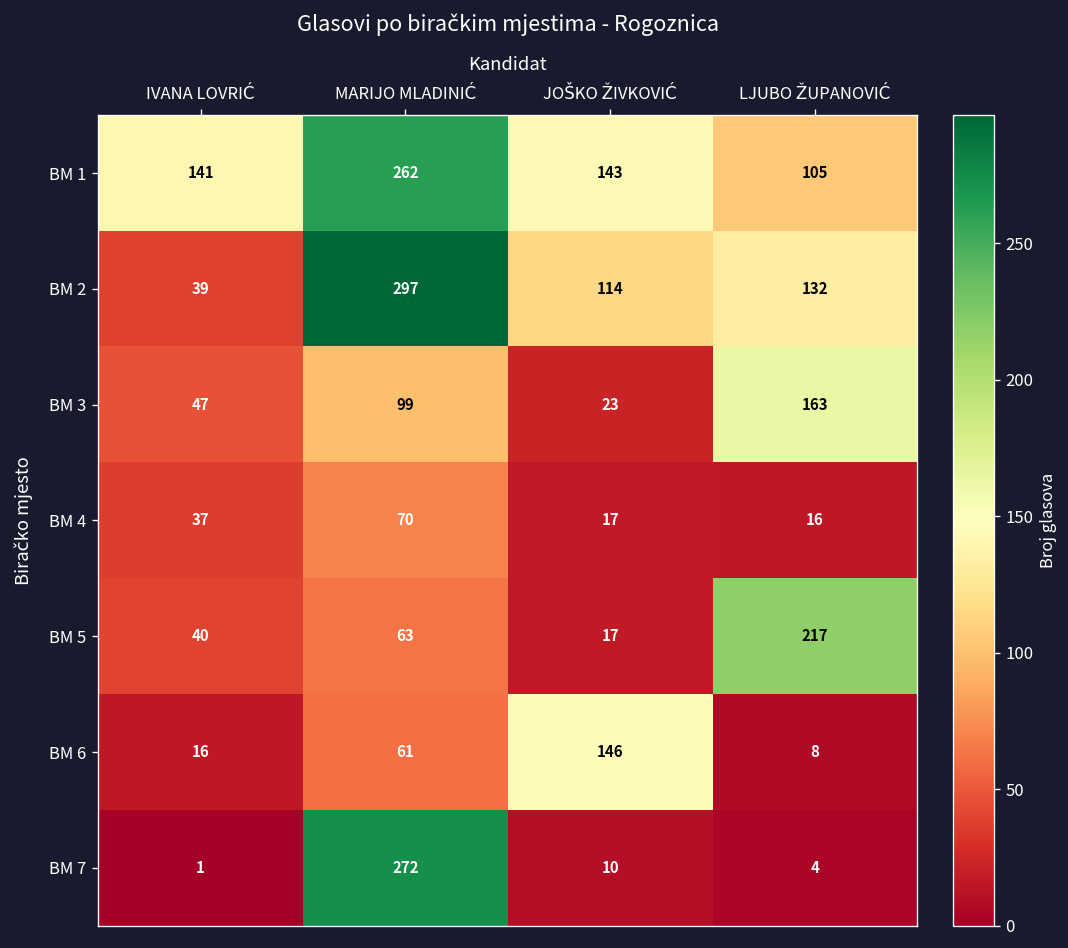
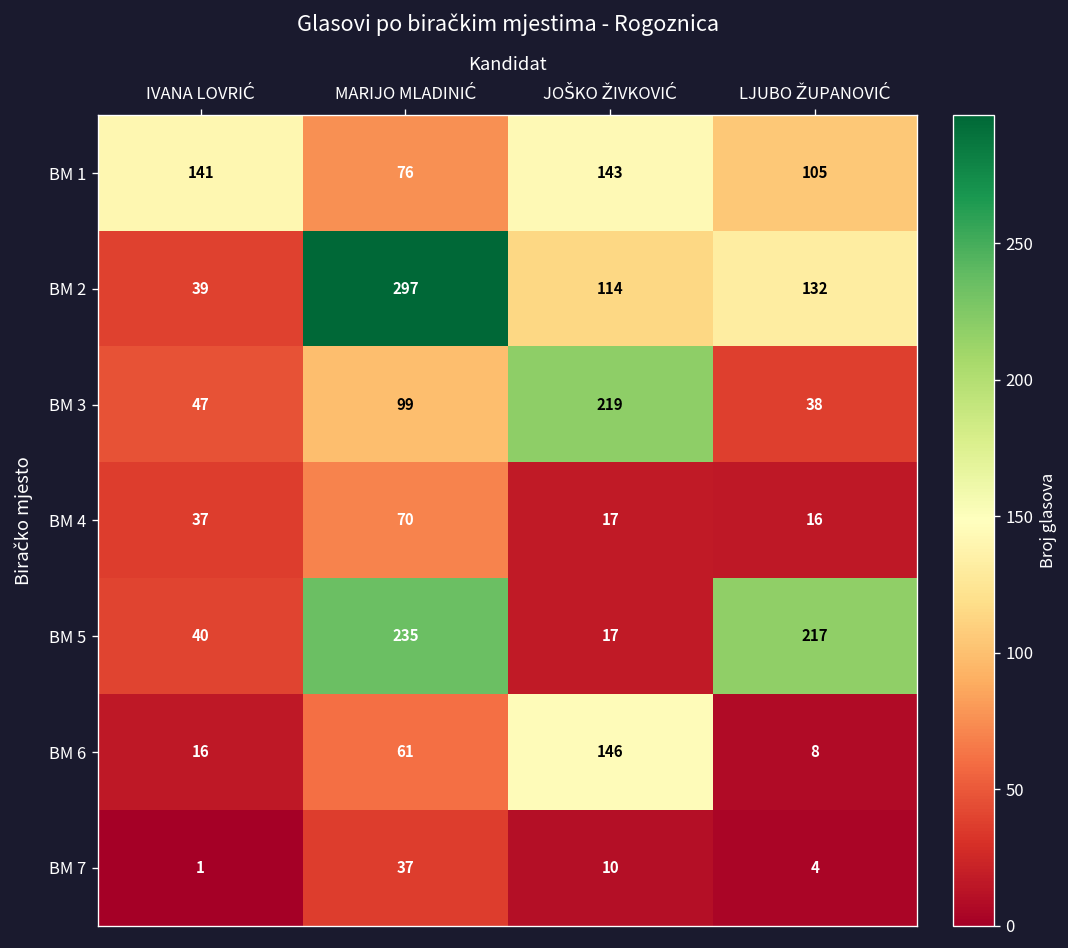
BM 1, MARIJO MLADINIĆ: 262 -> 76
BM 3, JOŠKO ŽIVKOVIĆ: 23 -> 219
BM 3, LJUBO ŽUPANOVIĆ: 163 -> 38
BM 5, MARIJO MLADINIĆ: 63 -> 235
BM 7, MARIJO MLADINIĆ: 272 -> 37
